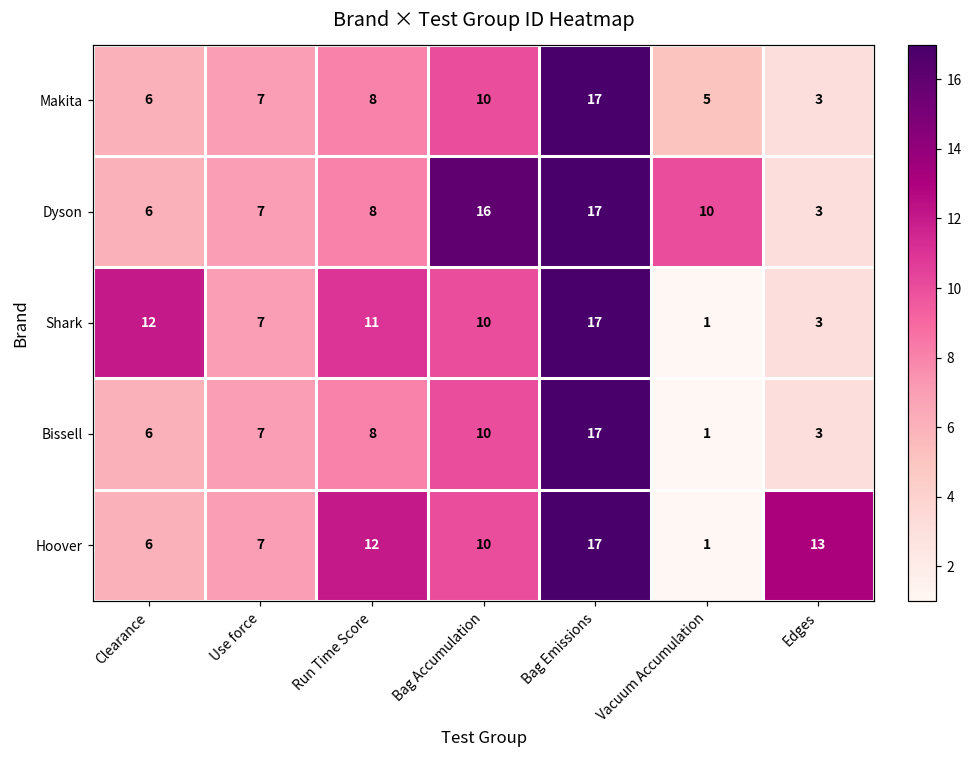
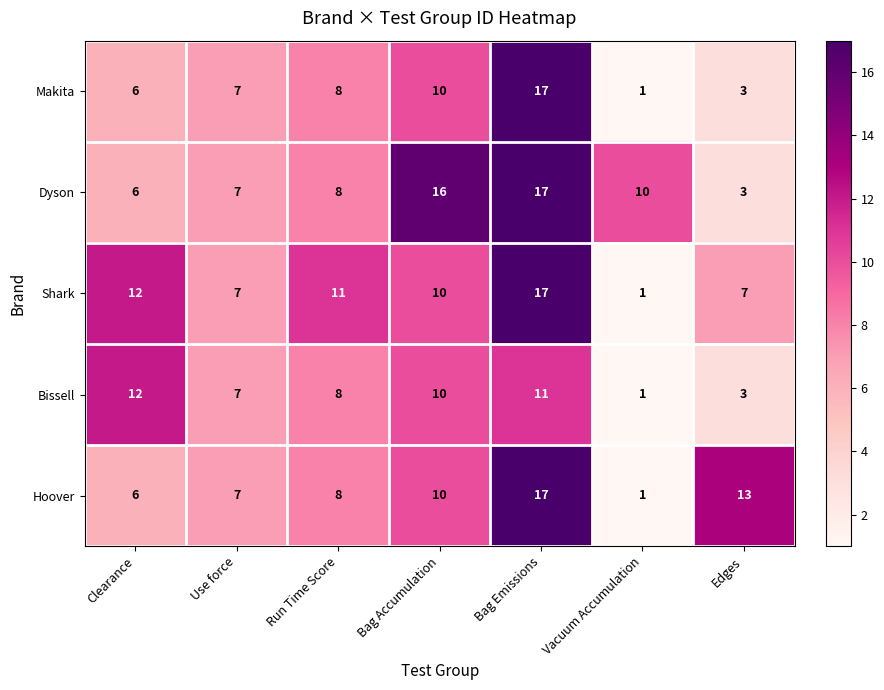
Makita, Vacuum Accumulation: 5 -> 1
Shark, Edges: 3 -> 7
Bissell, Clearance: 6 -> 12
Bissell, Bag Emissions: 17 -> 11
Hoover, Run Time Score: 12 -> 8
